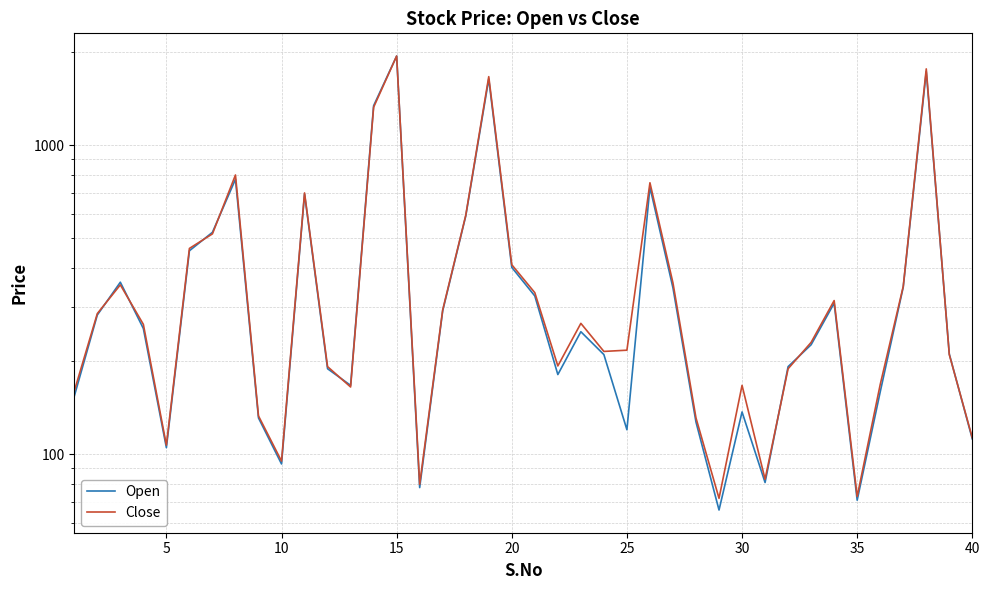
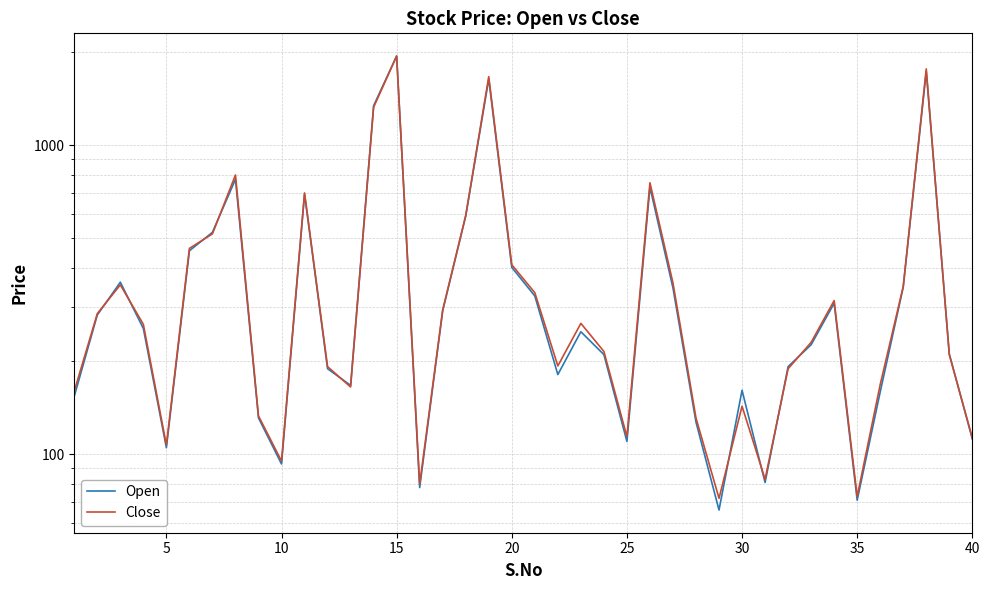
Open, 25: 120 -> 110
Close, 25: 220 -> 114
Open, 30: 140 -> 160
Close, 30: 170 -> 140
